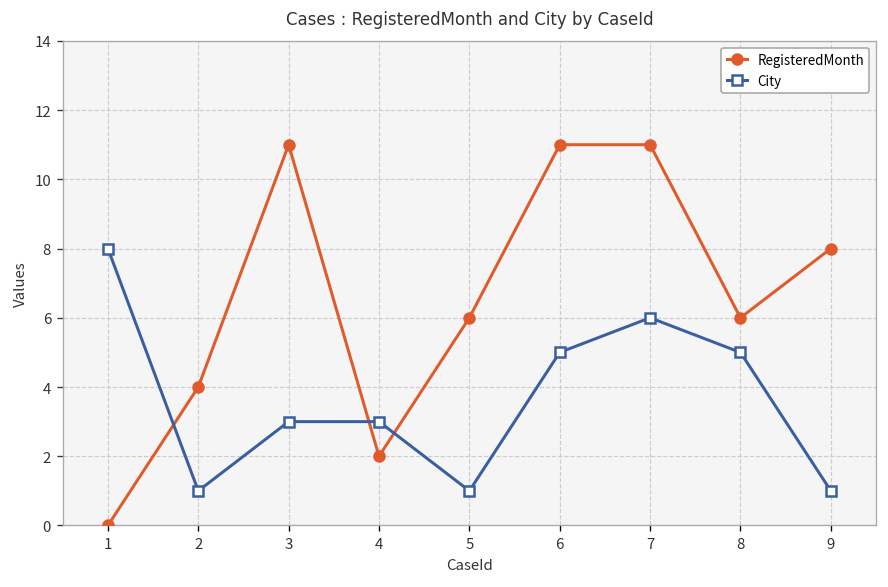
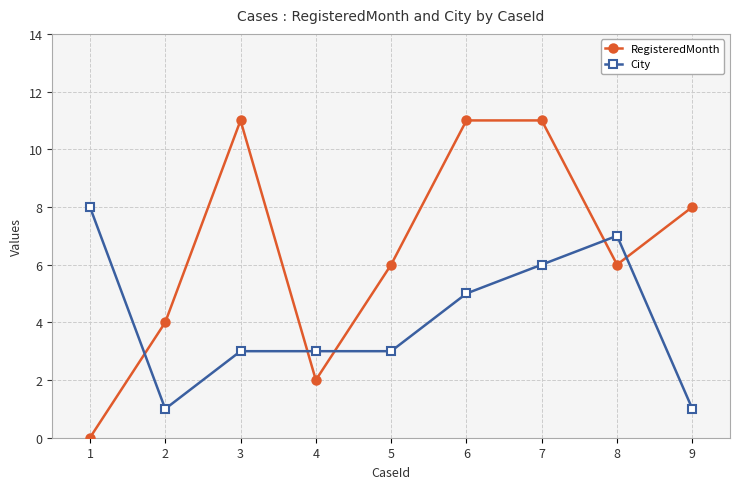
City, 5: 1 -> 3
City, 8: 5 -> 7
